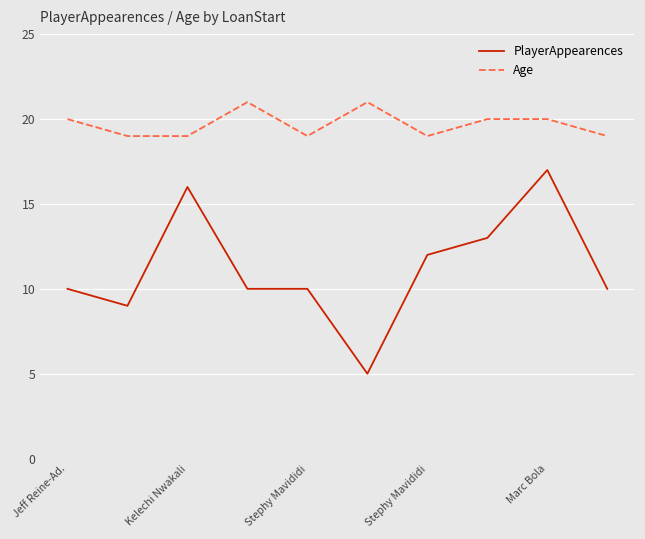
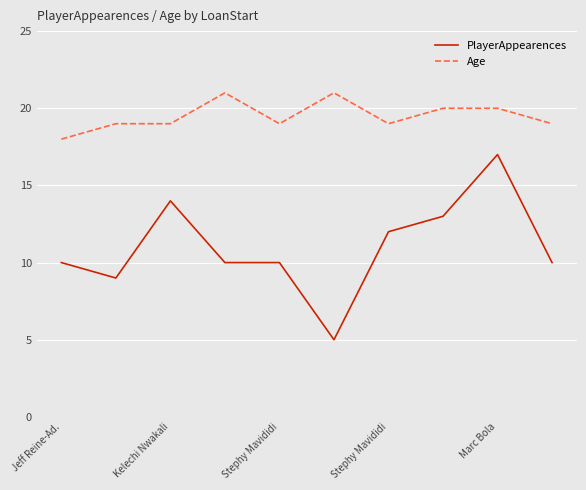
Age, Jeff Reine-Ad.: 20 -> 18
PlayerAppearences, Kelechi Nwakali: 16 -> 14
